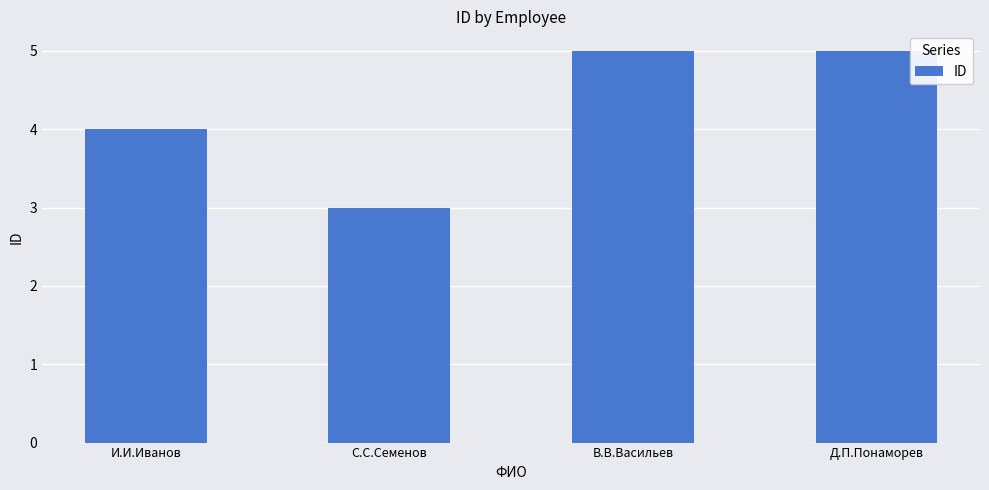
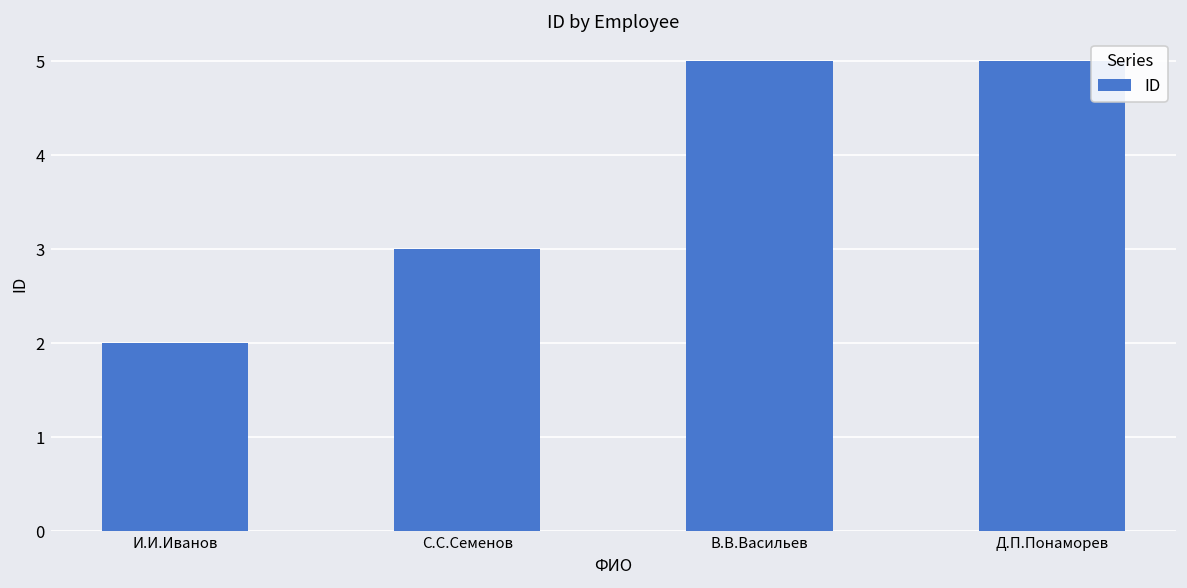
И.И.Иванов: 4 -> 2
